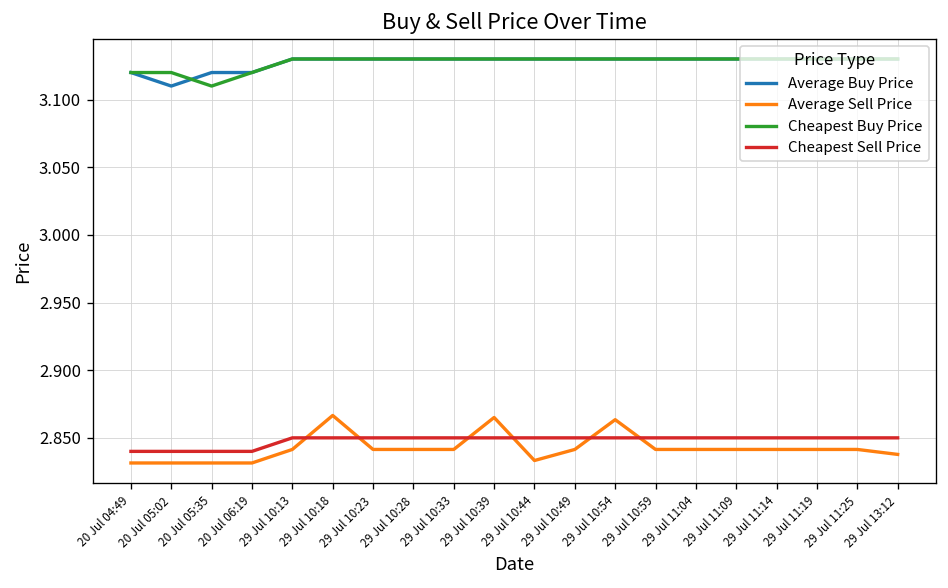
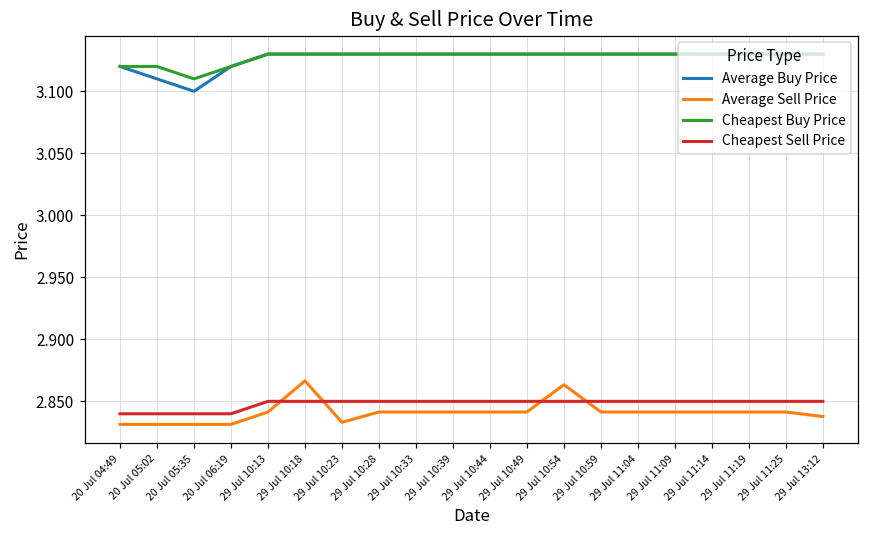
Average Buy Price, 20 Jul 05:35: 3.12 -> 3.10
Average Sell Price, 29 Jul 10:23: 2.841 -> 2.833
Average Sell Price, 29 Jul 10:39: 2.865 -> 2.841
Average Sell Price, 29 Jul 10:44: 2.833 -> 2.841
